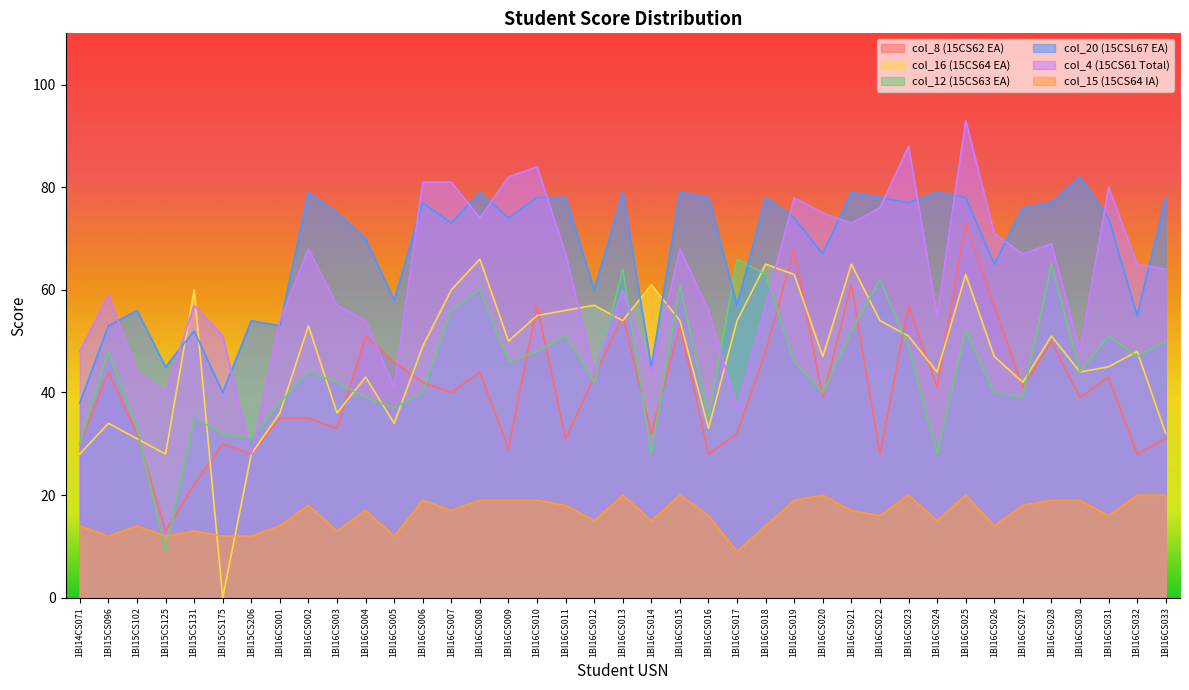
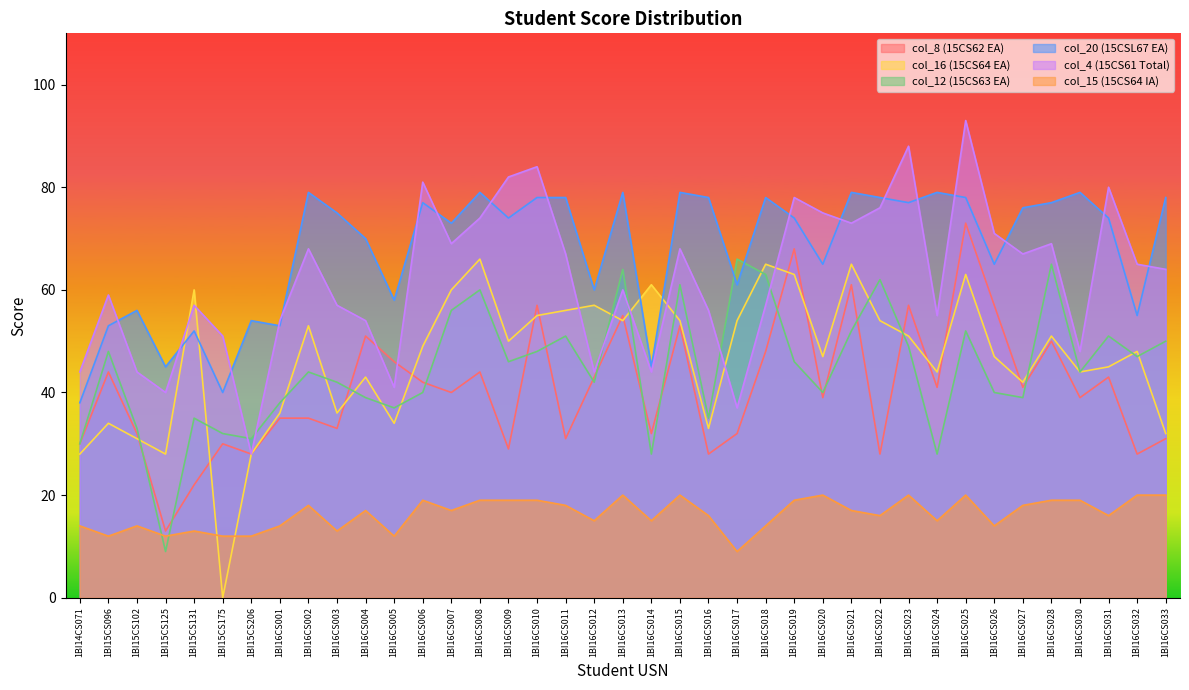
col_4 (15CS61 Total), 1BI14CS071: 48 -> 44
col_4 (15CS61 Total), 1BI16CS007: 81 -> 69
col_20 (15CSL67 EA), 1BI16CS017: 57 -> 61
col_20 (15CSL67 EA), 1BI16CS020: 67 -> 65
col_20 (15CSL67 EA), 1BI16CS030: 82 -> 79
